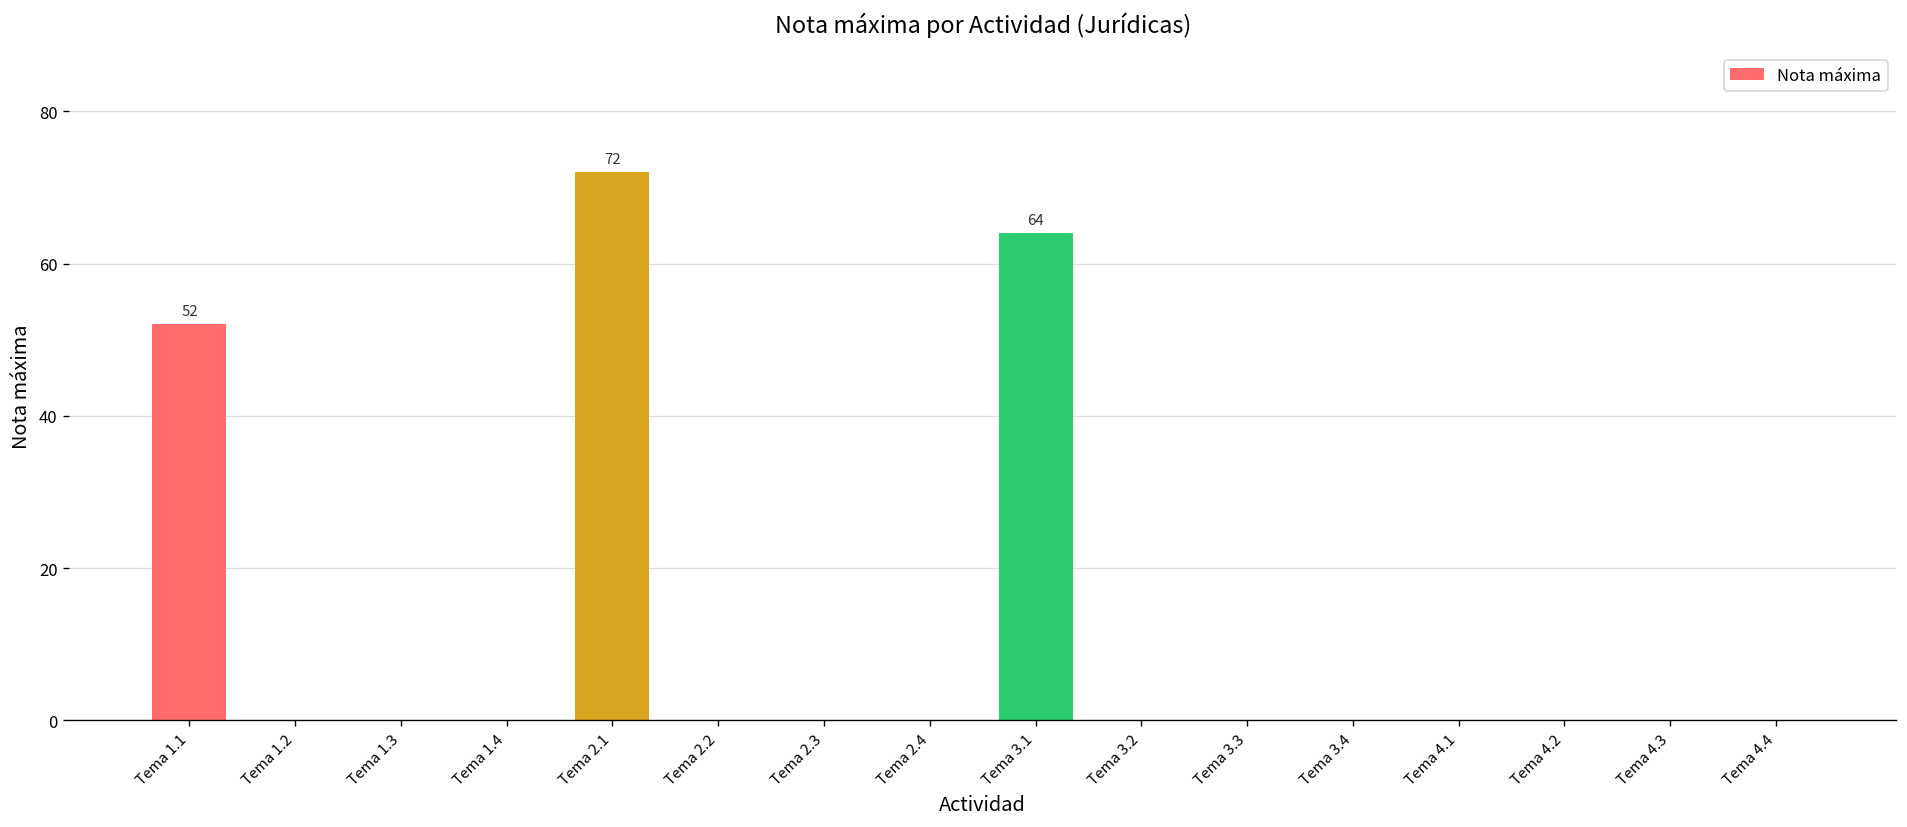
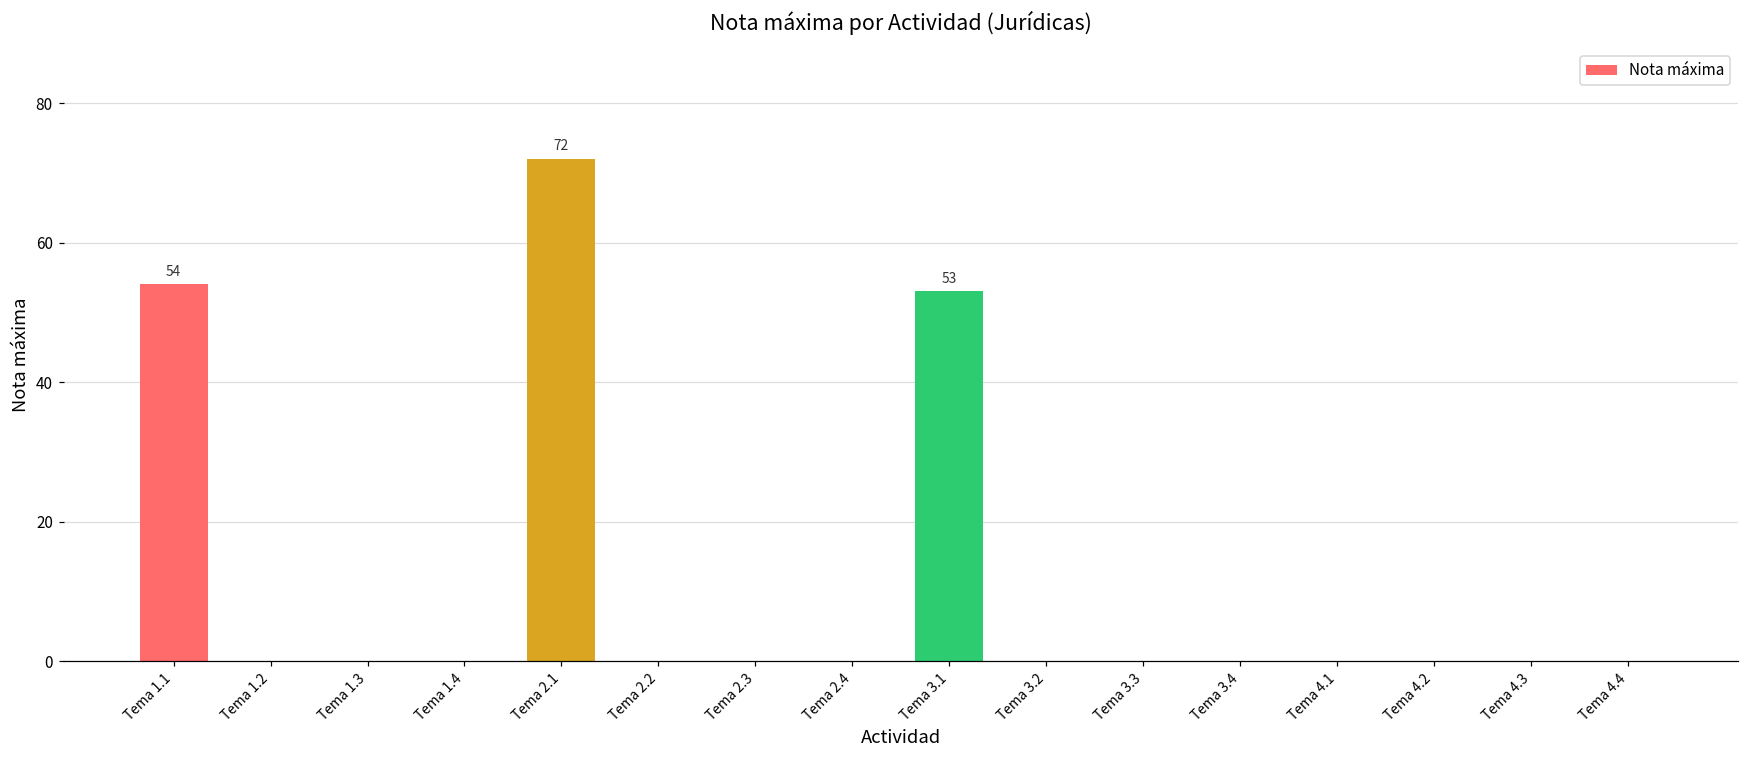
Tema 1.1: 52 -> 54
Tema 3.1: 64 -> 53
